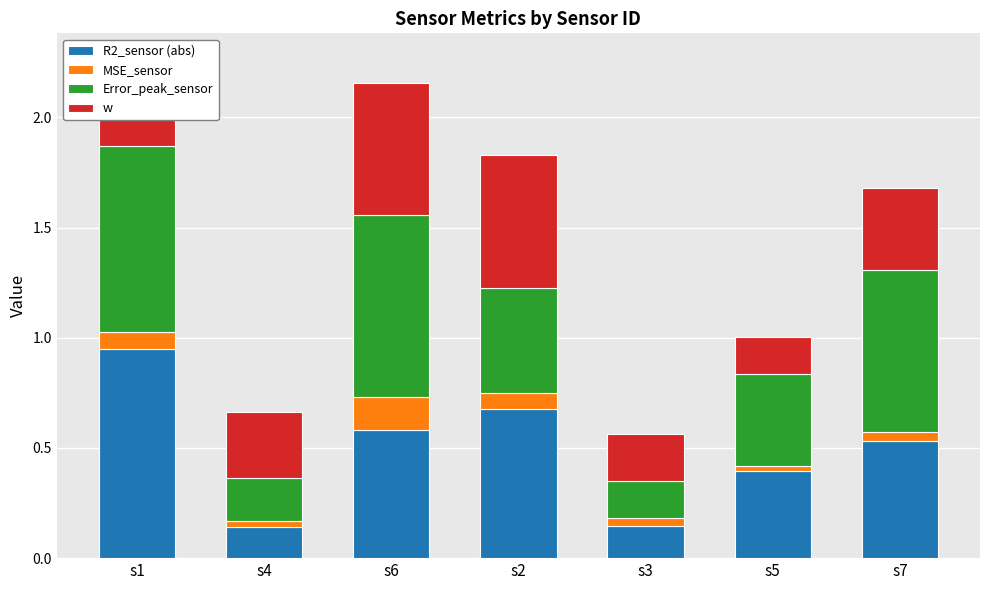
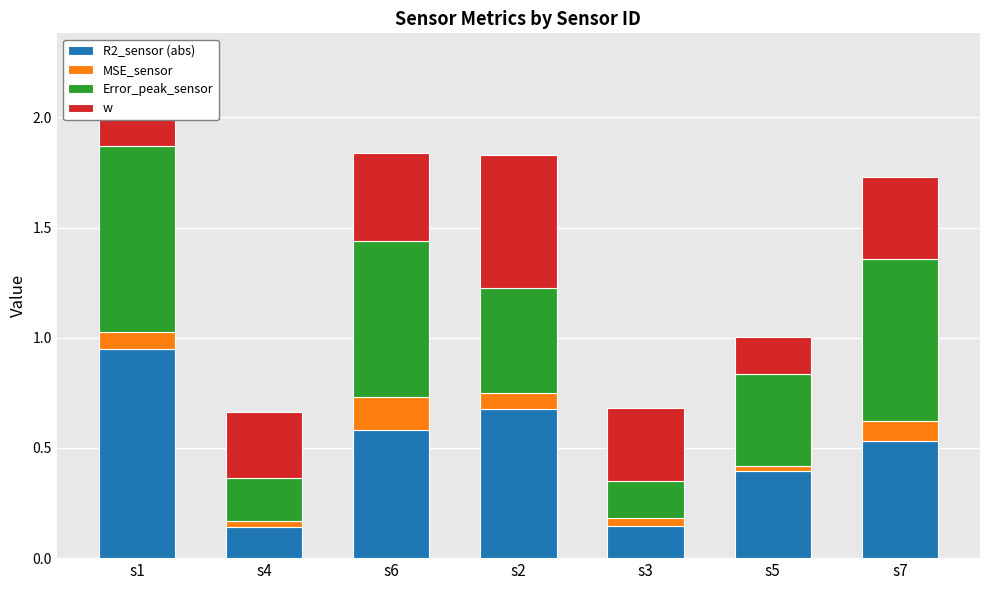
Error_peak_sensor, s6: 0.82 -> 0.71
w, s6: 0.6 -> 0.4
w, s3: 0.21 -> 0.33
MSE_sensor, s7: 0.04 -> 0.09
